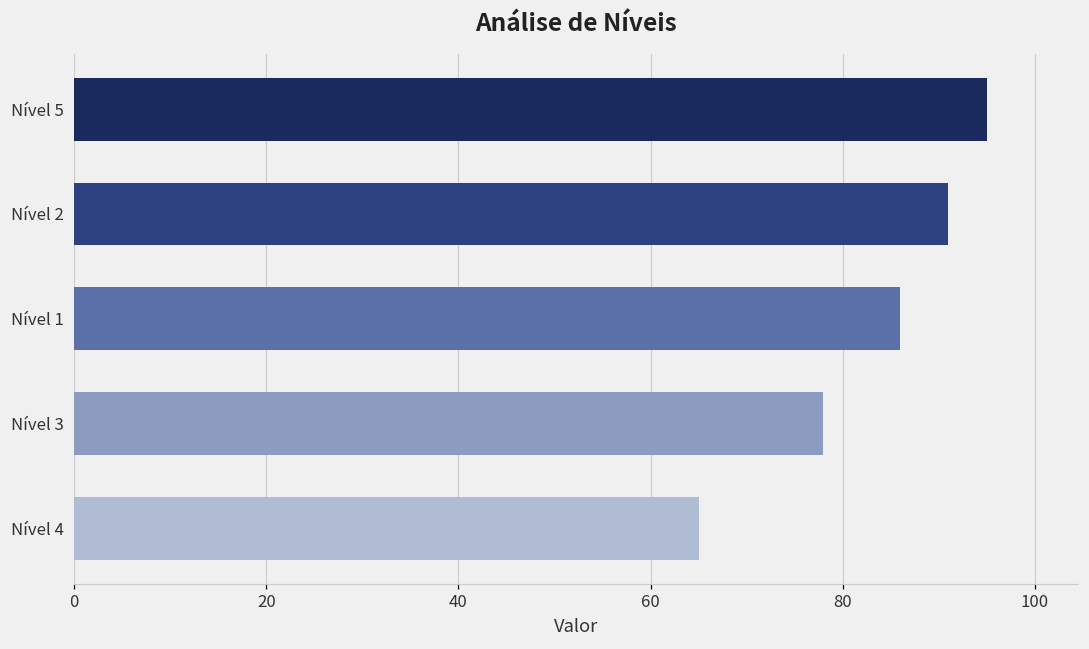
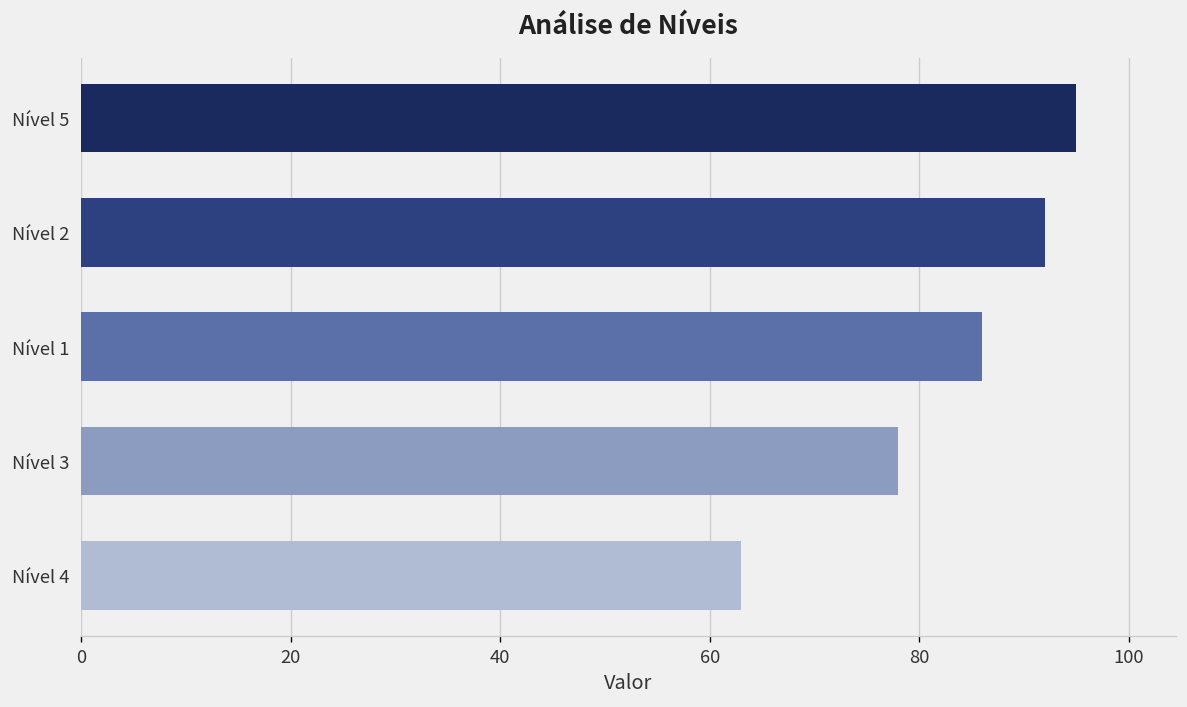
Nível 2: 91 -> 92
Nível 4: 65 -> 63
